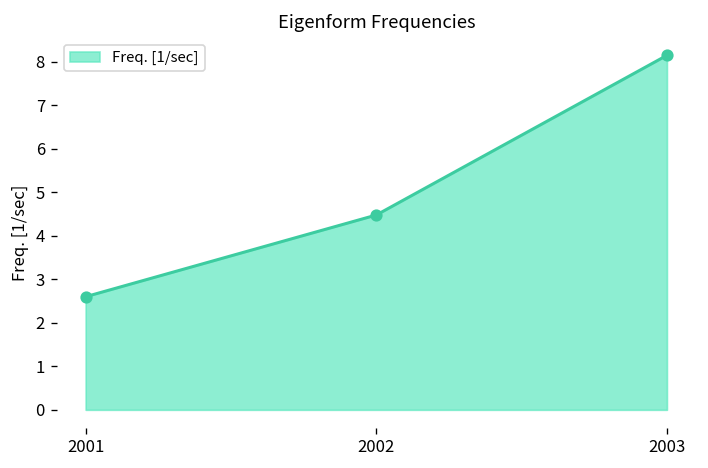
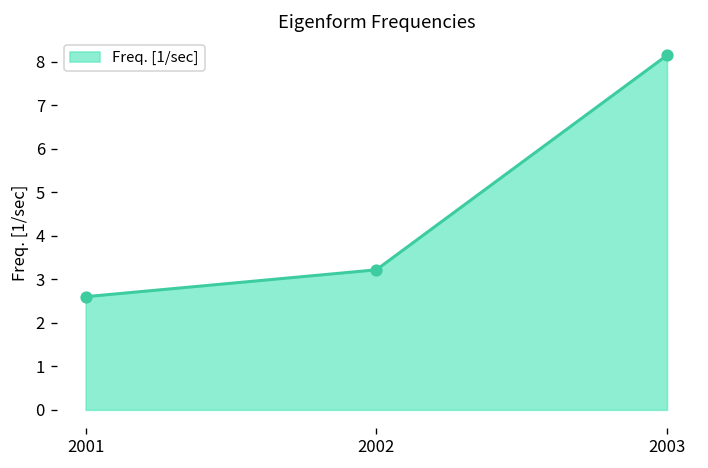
2002: 4.5 -> 3.2
